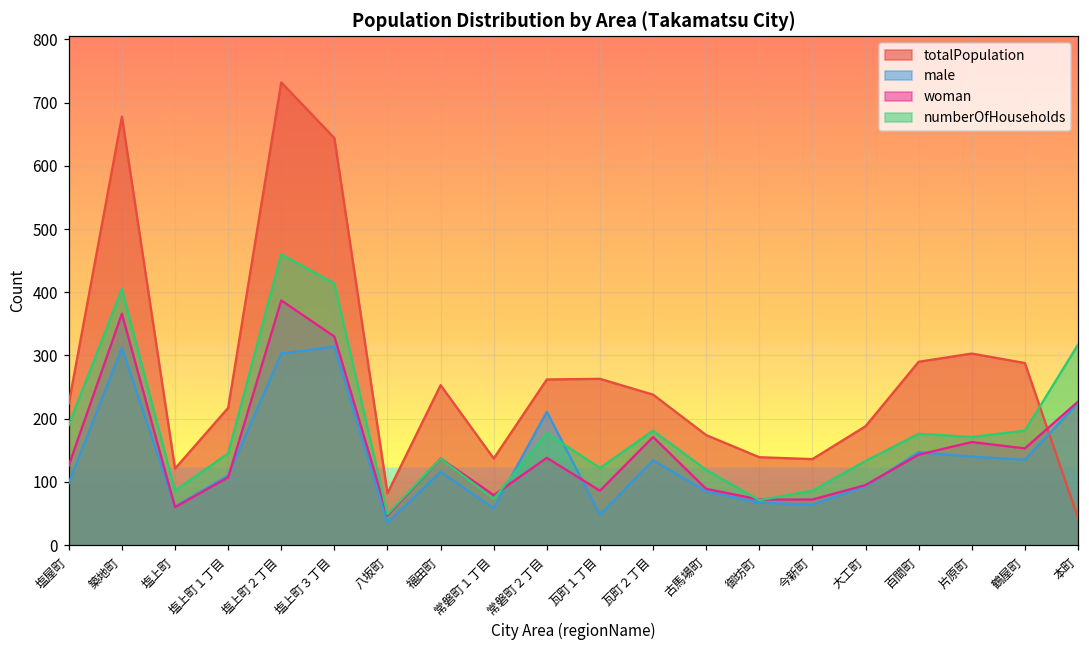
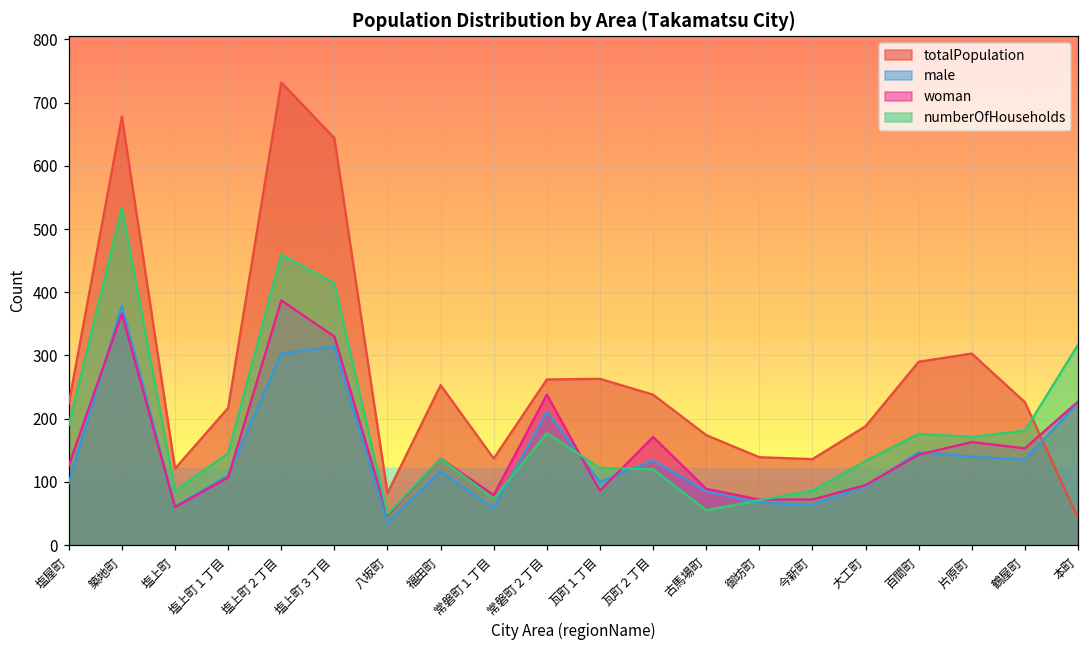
male, 築地町: 310 -> 380
numberOfHouseholds, 築地町: 410 -> 530
woman, 常磐町２丁目: 140 -> 240
male, 瓦町１丁目: 50 -> 100
numberOfHouseholds, 瓦町２丁目: 180 -> 120
numberOfHouseholds, 古馬場町: 120 -> 60
totalPopulation, 鶴屋町: 290 -> 230
